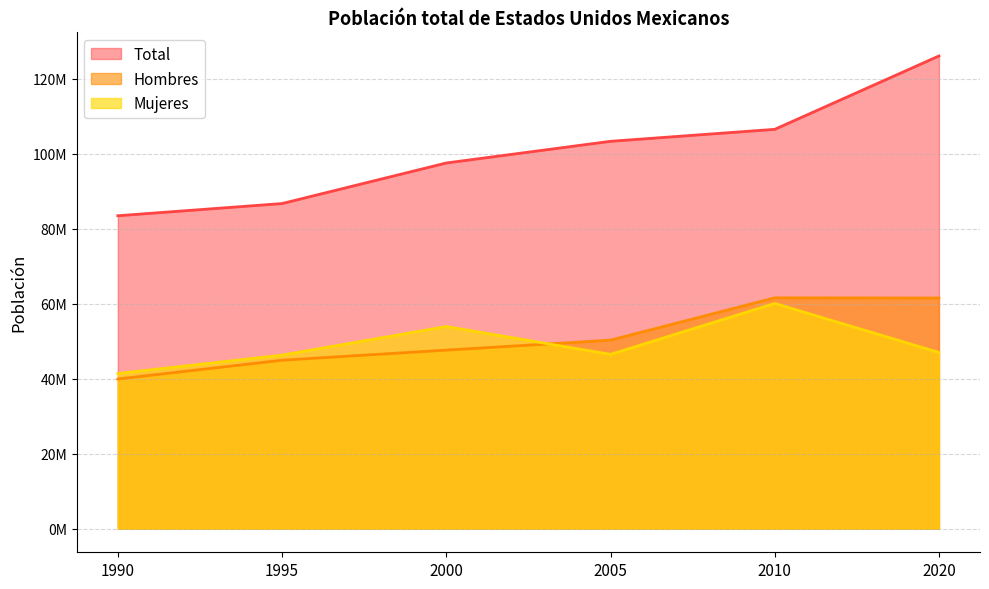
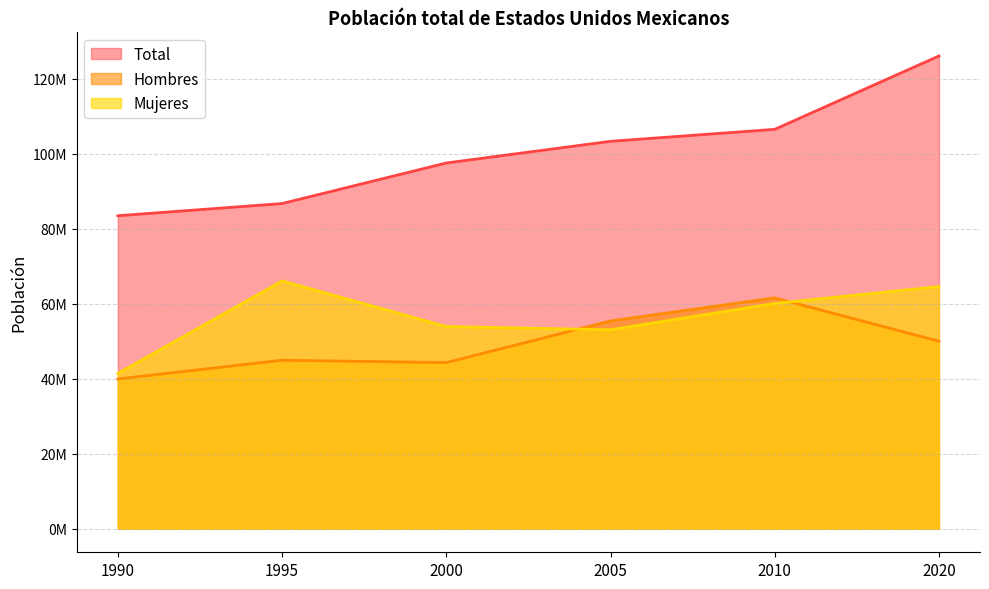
Mujeres, 1995: 46000000 -> 66000000
Hombres, 2000: 48000000 -> 44000000
Hombres, 2005: 50000000 -> 55000000
Mujeres, 2005: 46000000 -> 53000000
Hombres, 2020: 61000000 -> 50000000
Mujeres, 2020: 47000000 -> 65000000
